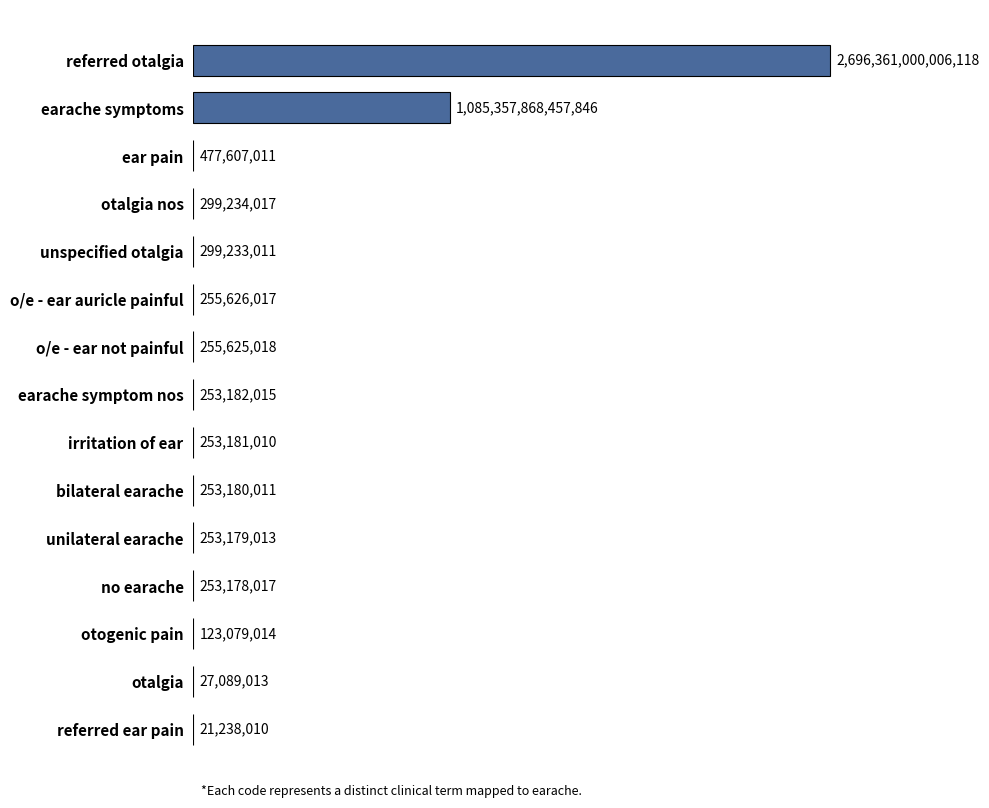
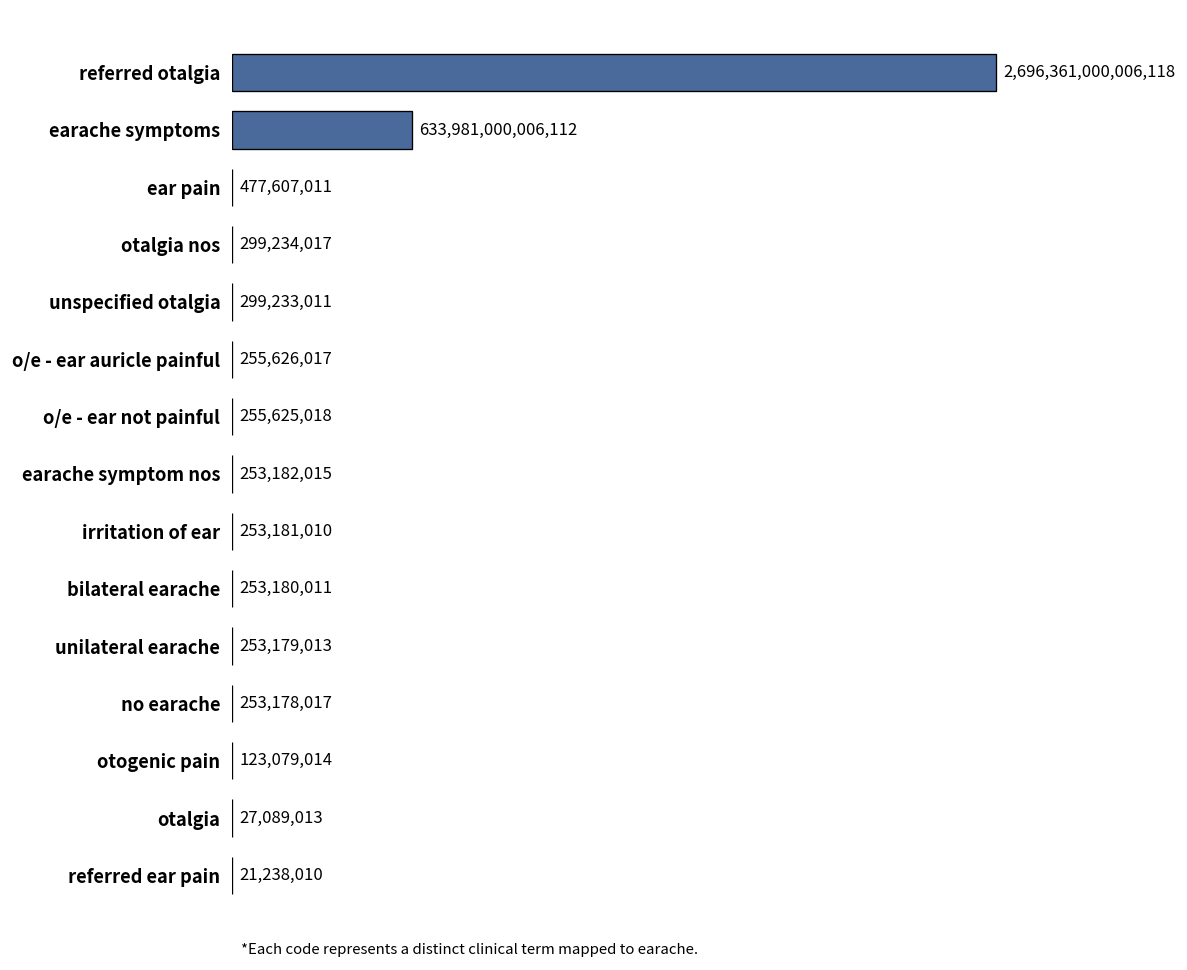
earache symptoms: 1,085,357,868,457,846 -> 633,981,000,006,112
